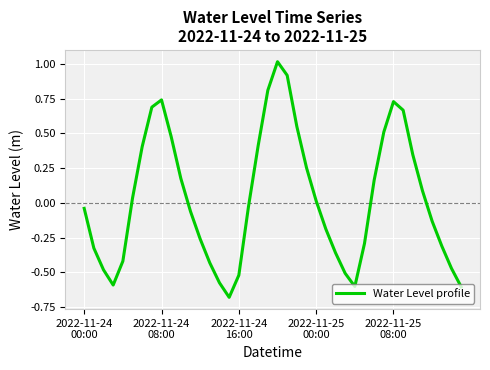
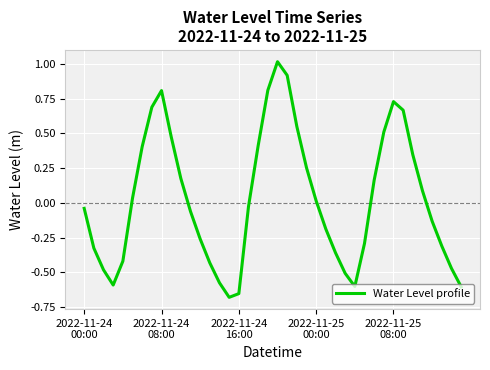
2022-11-24 08:00: 0.74 -> 0.81
2022-11-24 16:00: -0.52 -> -0.65
